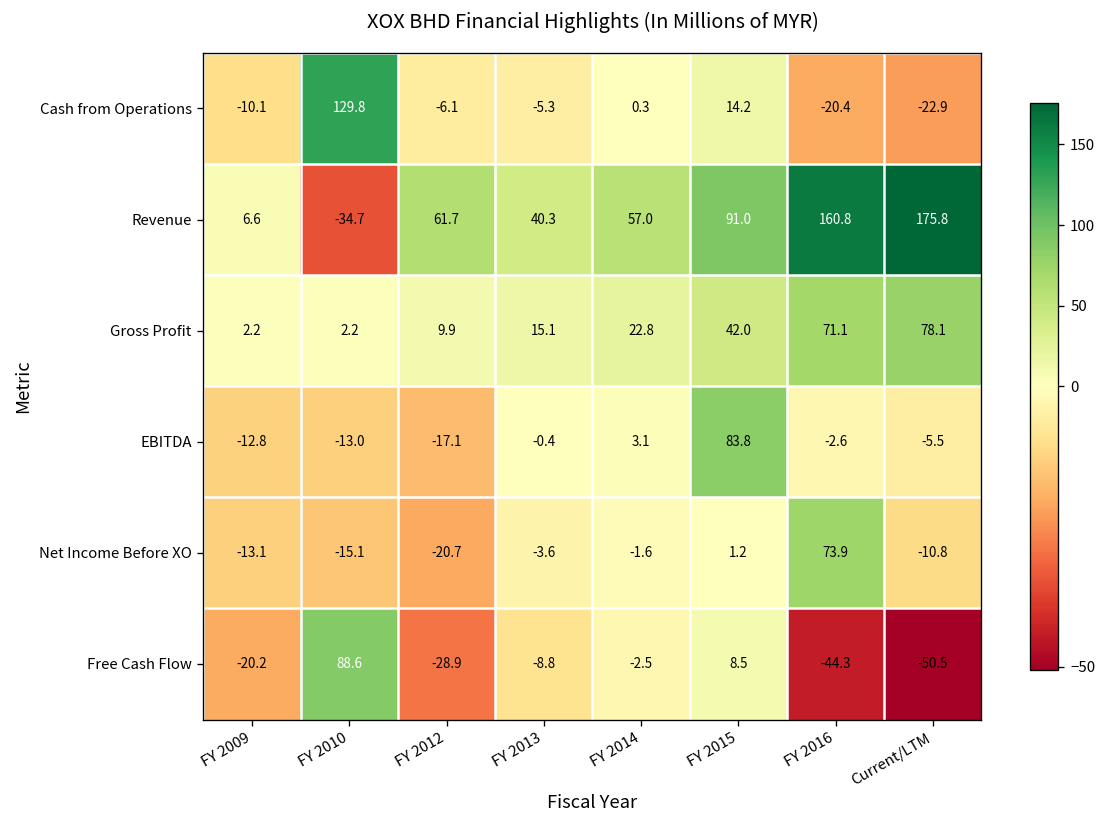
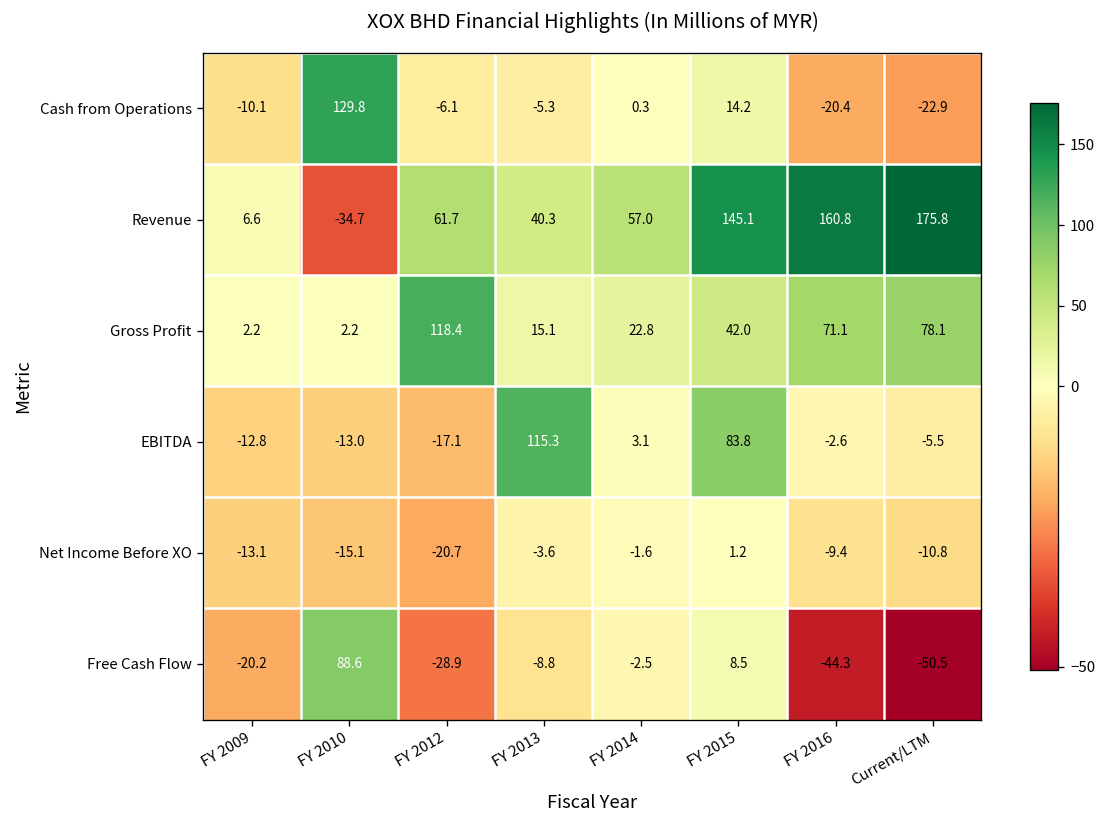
Revenue, FY 2015: 91.0 -> 145.1
Gross Profit, FY 2012: 9.9 -> 118.4
EBITDA, FY 2013: -0.4 -> 115.3
Net Income Before XO, FY 2016: 73.9 -> -9.4
